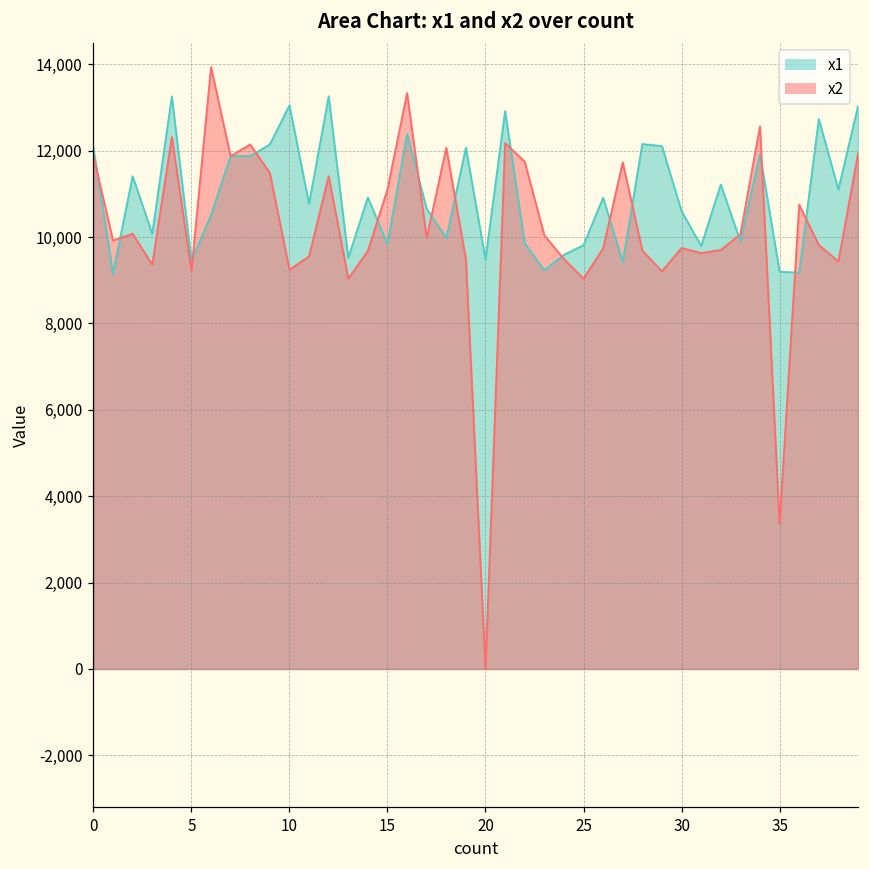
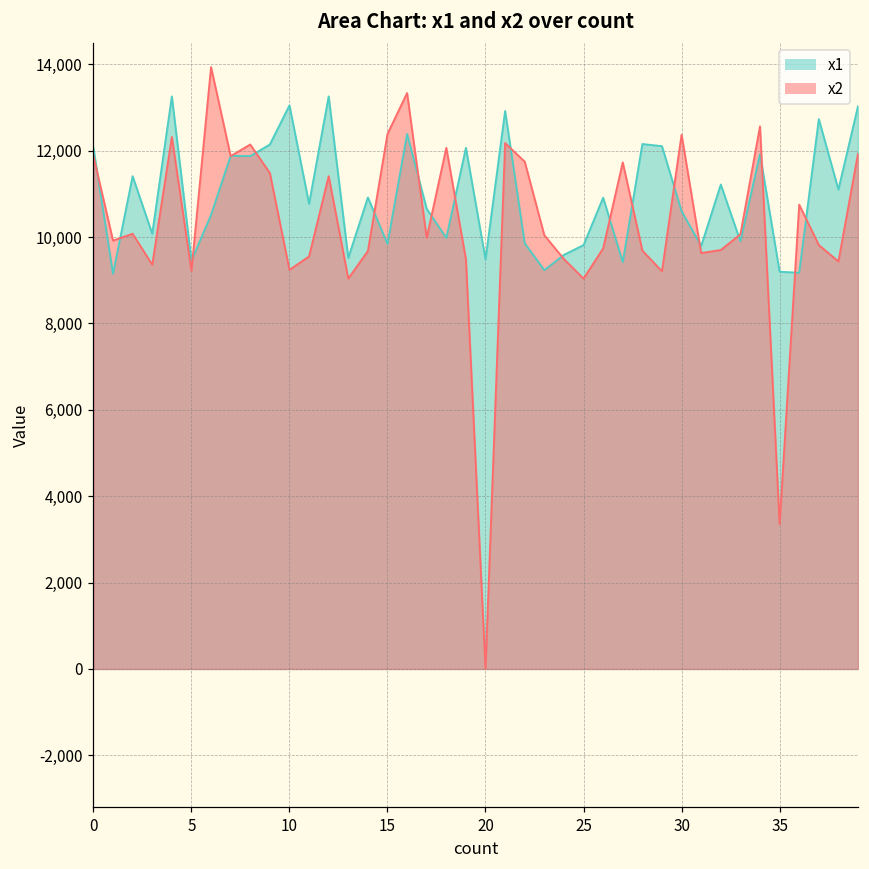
x2, 15: 11,100 -> 12,400
x2, 30: 9,700 -> 12,400
